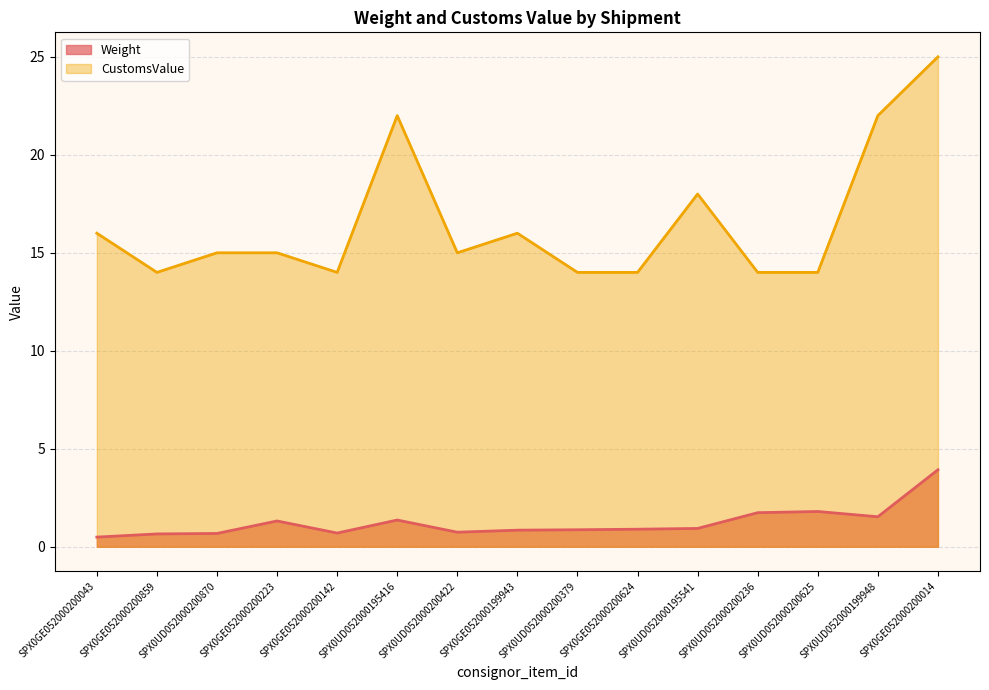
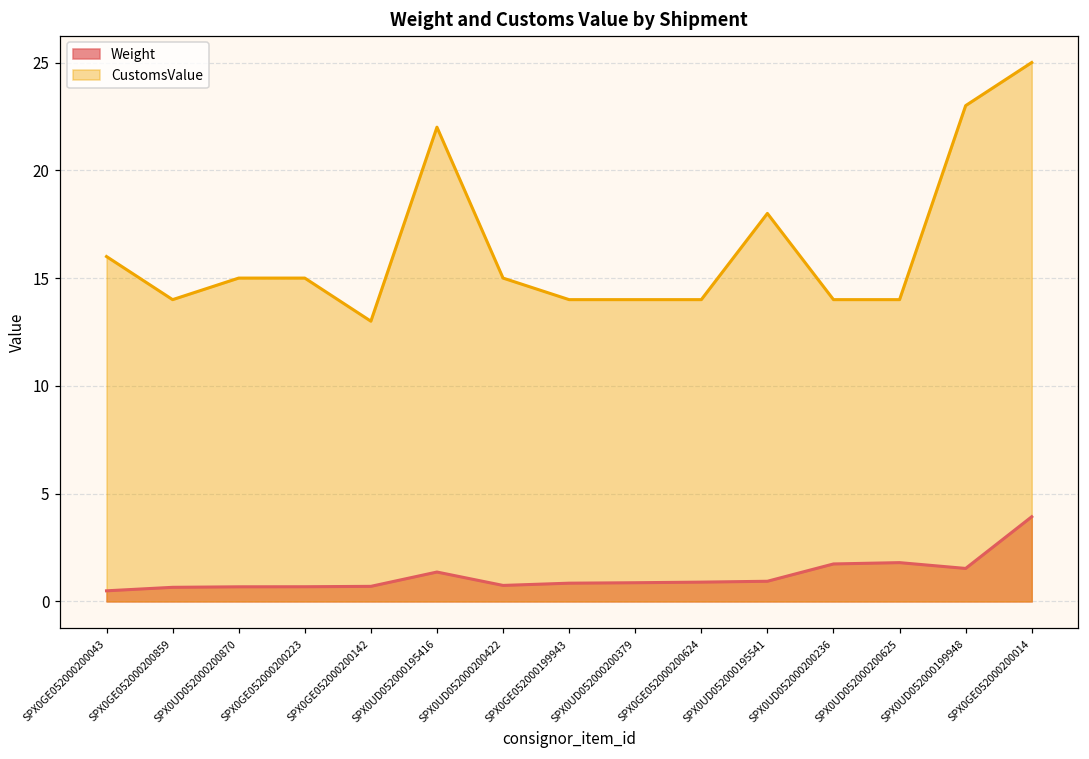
Weight, SPX0GE052000200223: 1.3 -> 0.7
CustomsValue, SPX0GE052000200142: 14 -> 13
CustomsValue, SPX0GE052000199943: 16 -> 14
CustomsValue, SPX0UD052000199948: 22 -> 23
